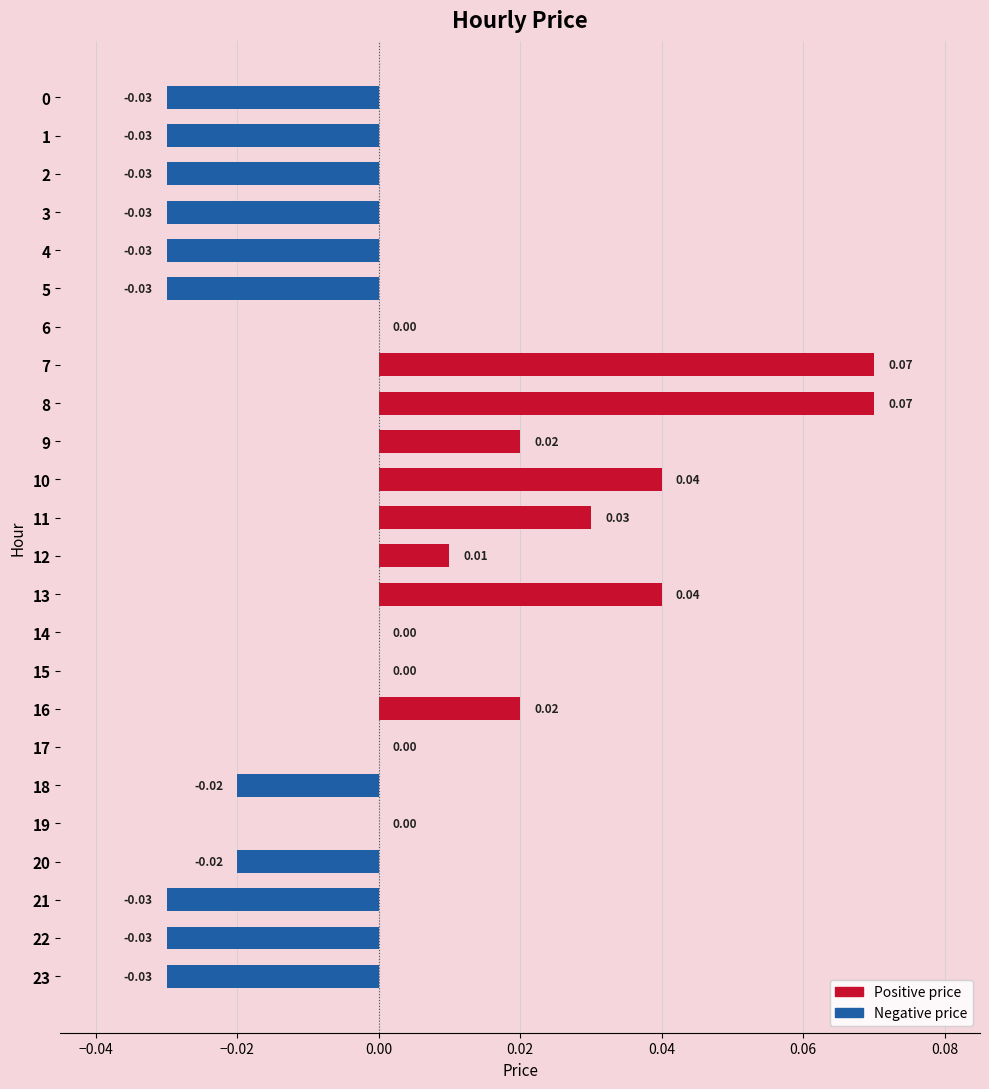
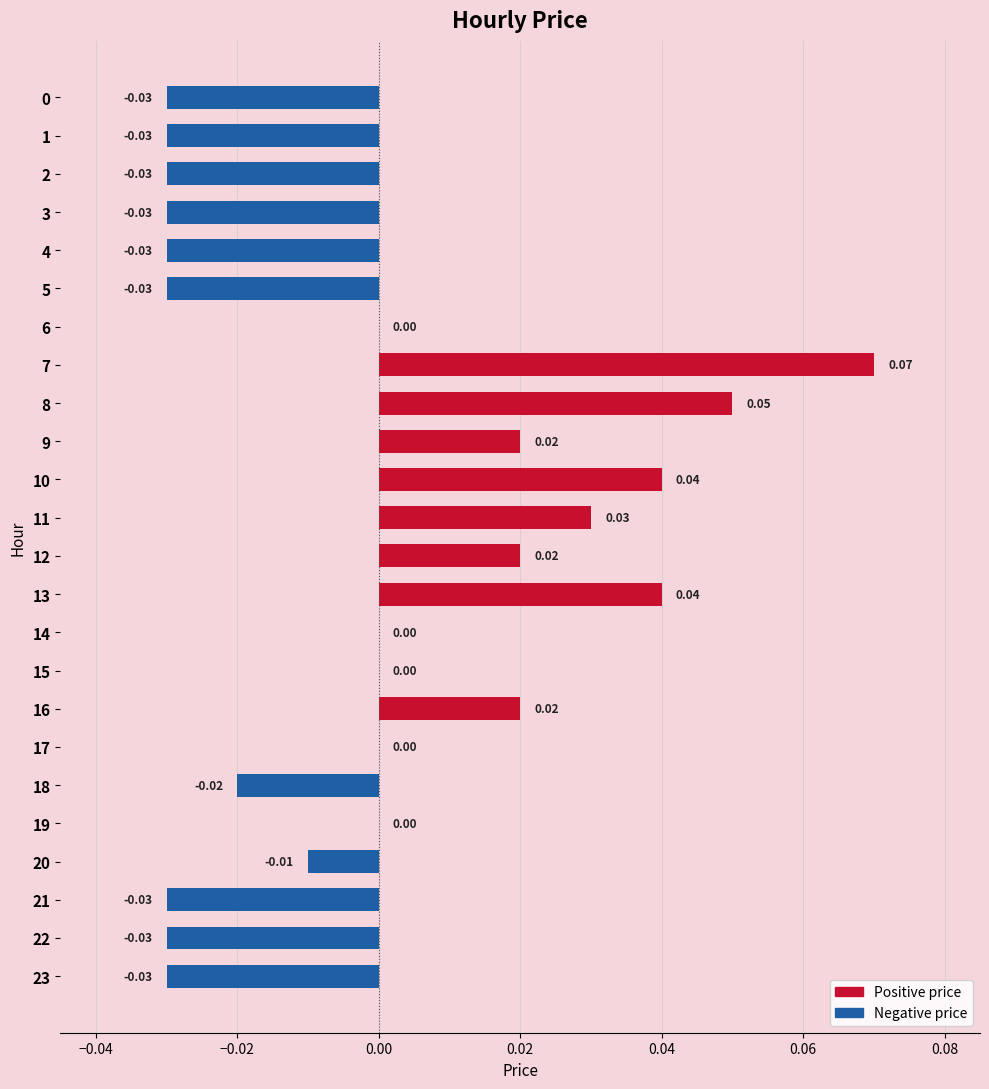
8: 0.07 -> 0.05
12: 0.01 -> 0.02
20: -0.02 -> -0.01
